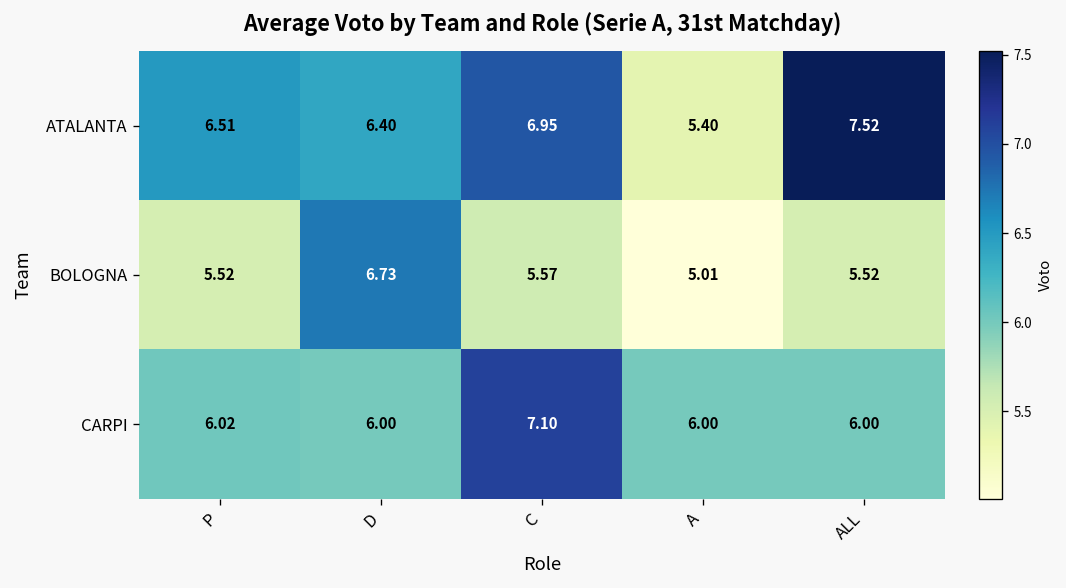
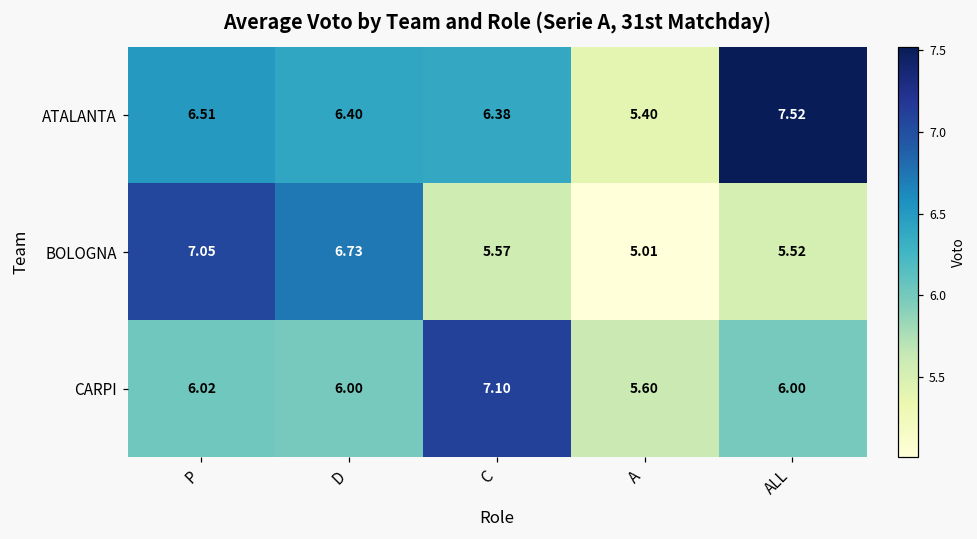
ATALANTA, C: 6.95 -> 6.38
BOLOGNA, P: 5.52 -> 7.05
CARPI, A: 6.00 -> 5.60
